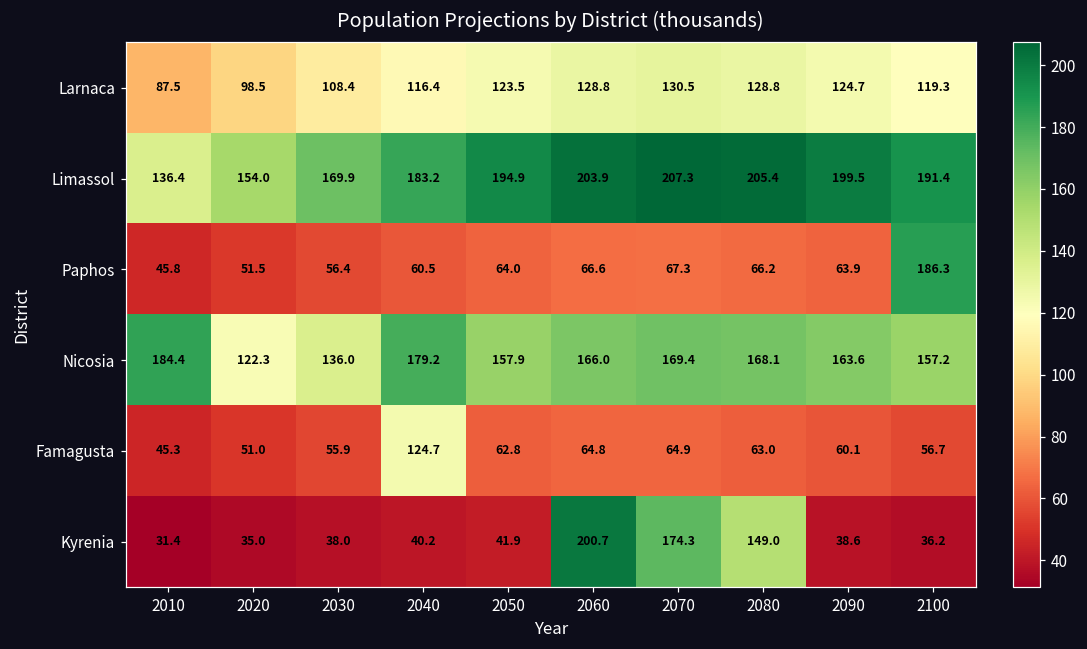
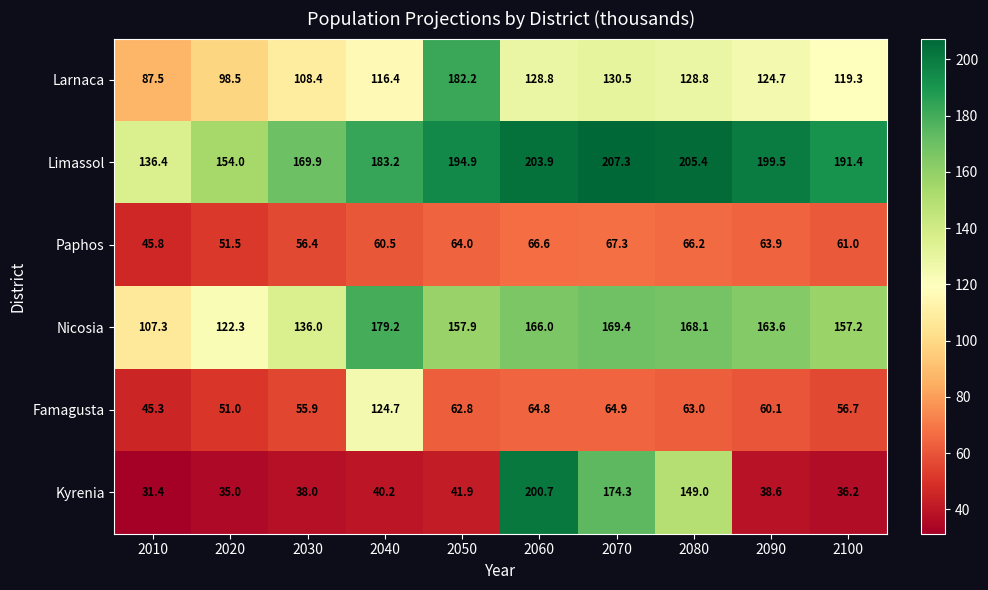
Larnaca, 2050: 123.5 -> 182.2
Paphos, 2100: 186.3 -> 61.0
Nicosia, 2010: 184.4 -> 107.3
